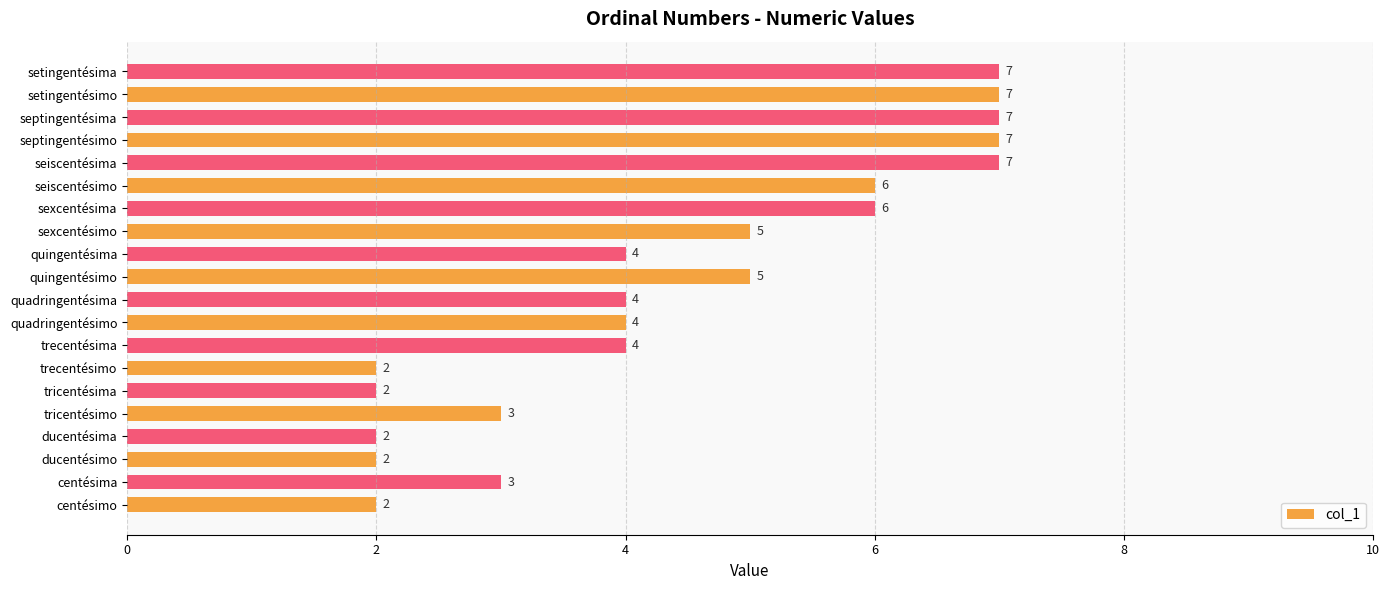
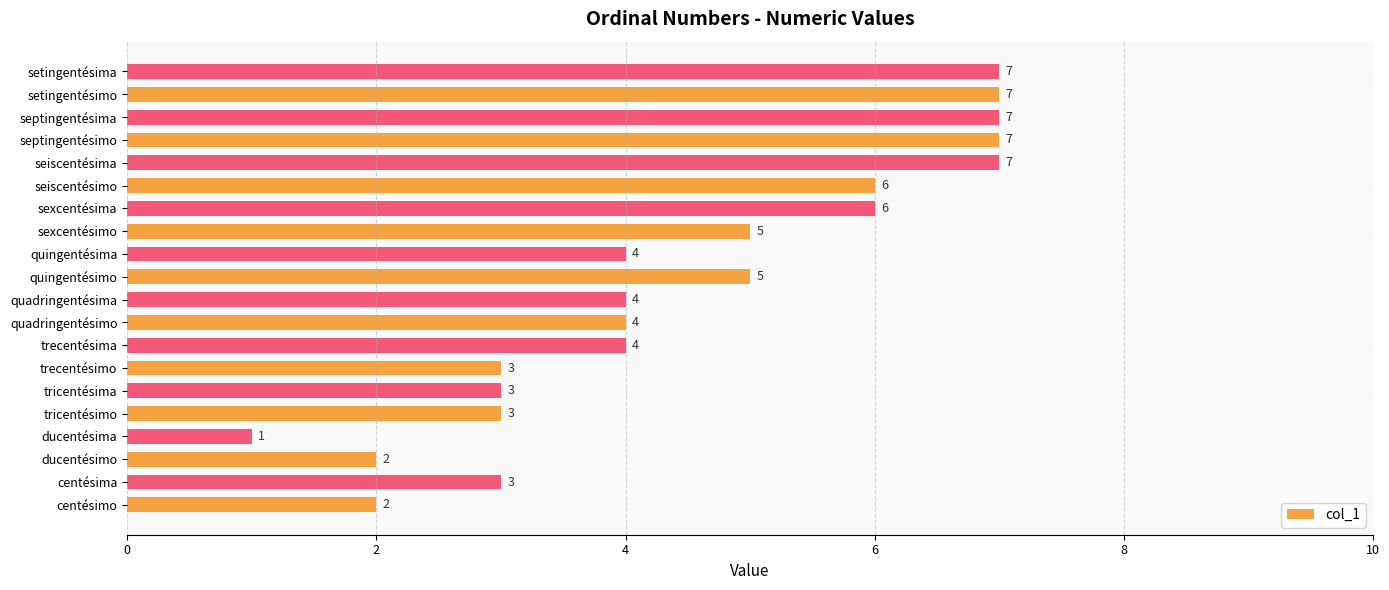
trecentésimo: 2 -> 3
tricentésima: 2 -> 3
ducentésima: 2 -> 1
